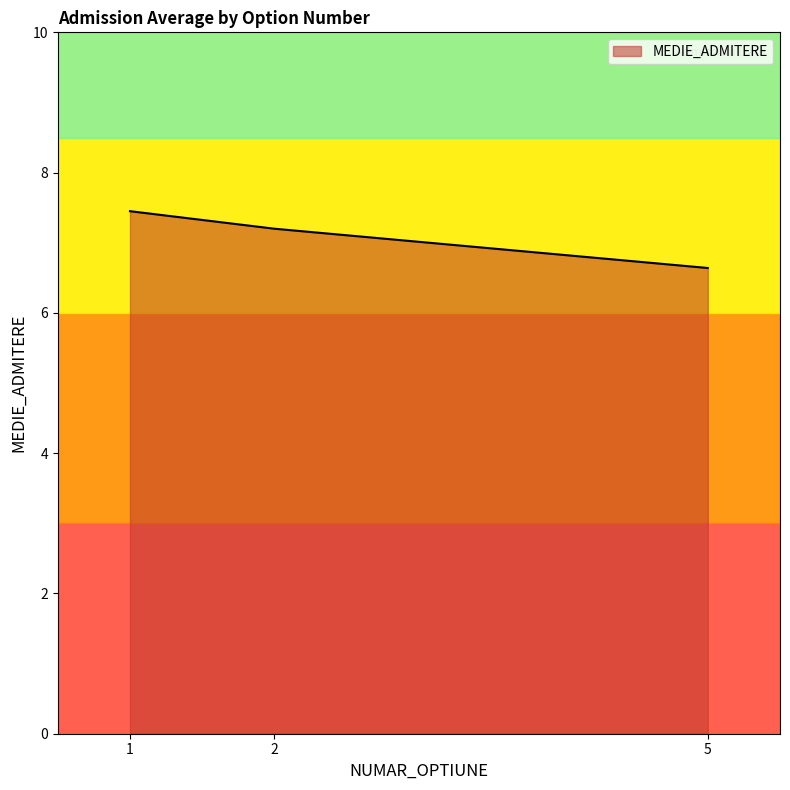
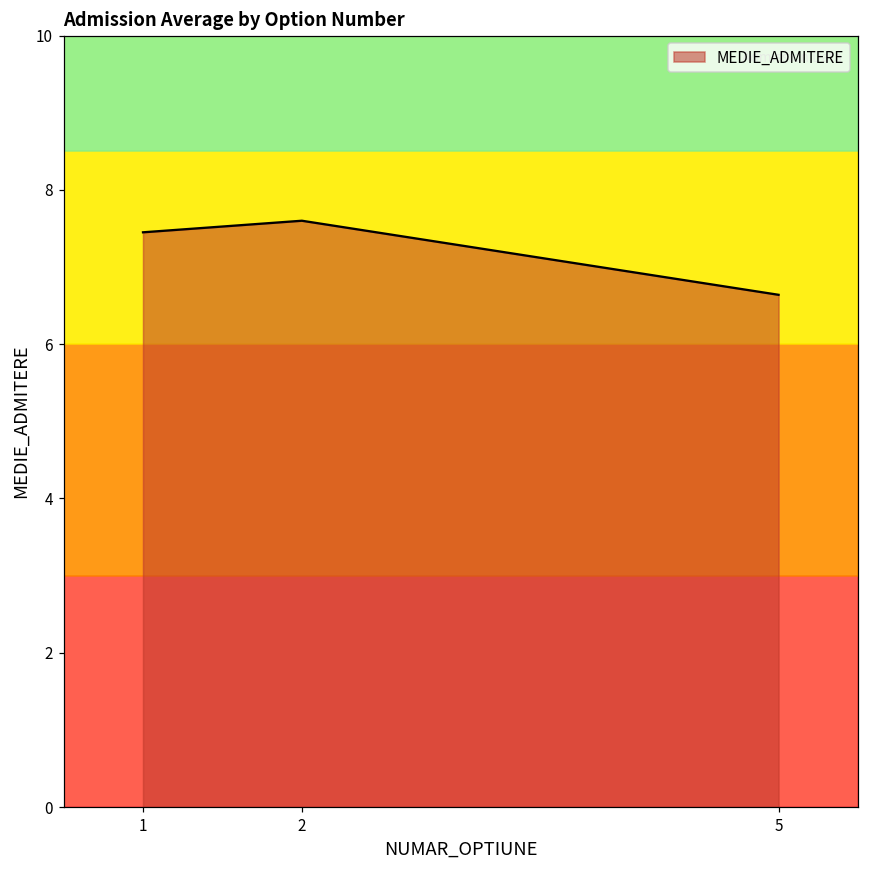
MEDIE_ADMITERE, 2: 7.2 -> 7.6
